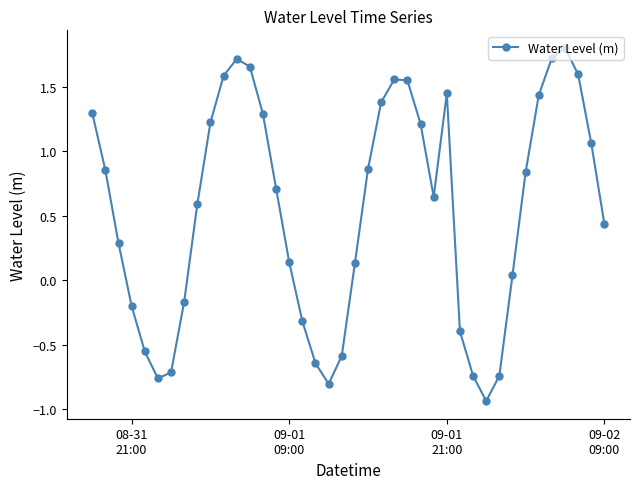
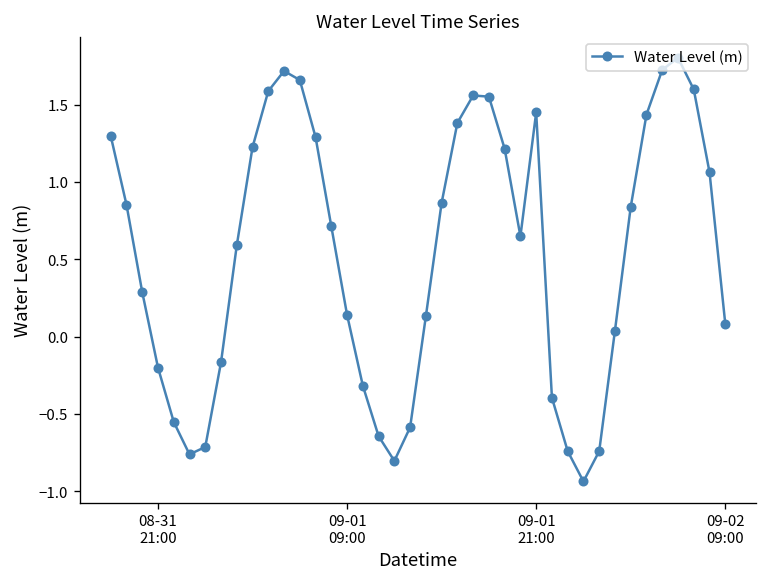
09-02 09:00: 0.44 -> 0.08
